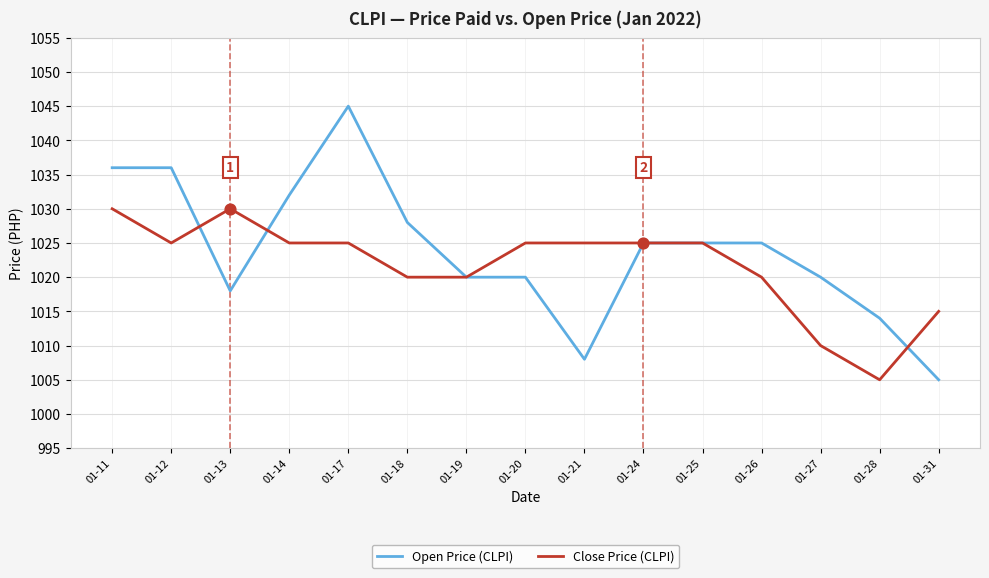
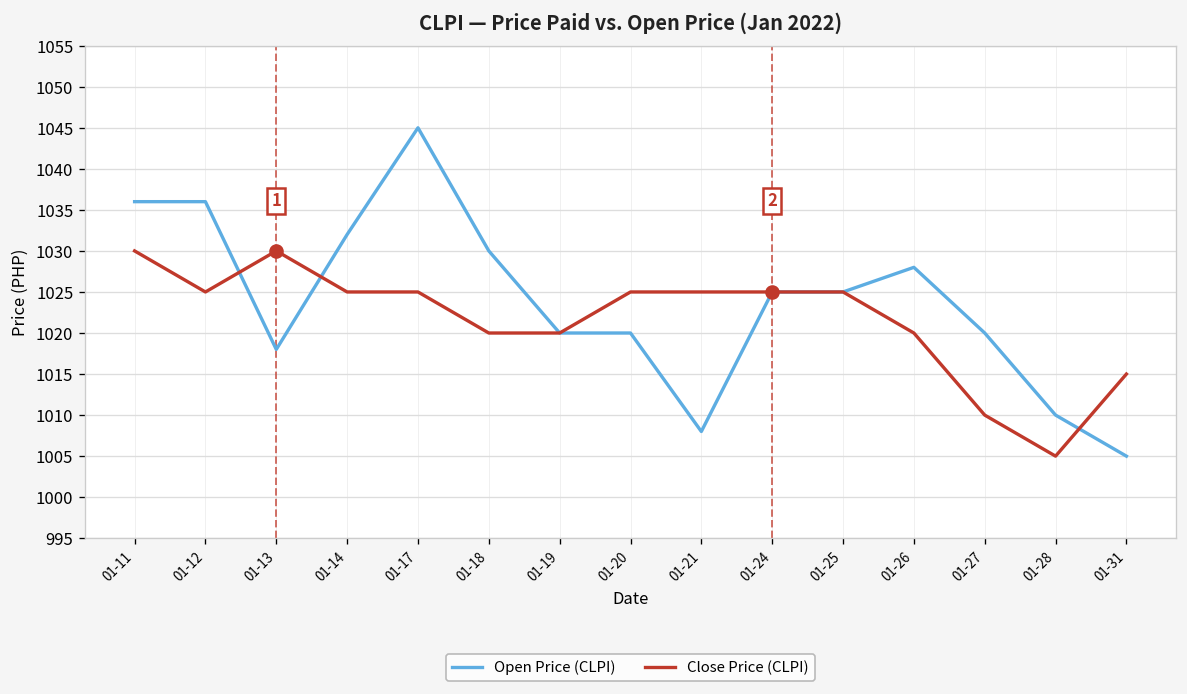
Open Price (CLPI), 01-18: 1028 -> 1030
Open Price (CLPI), 01-26: 1025 -> 1028
Open Price (CLPI), 01-28: 1014 -> 1010
